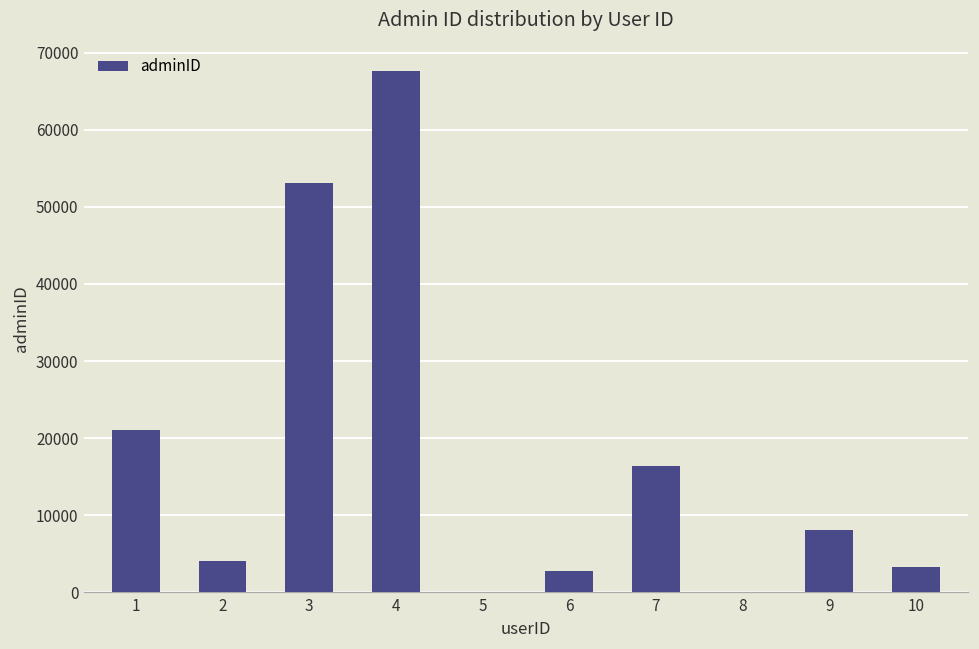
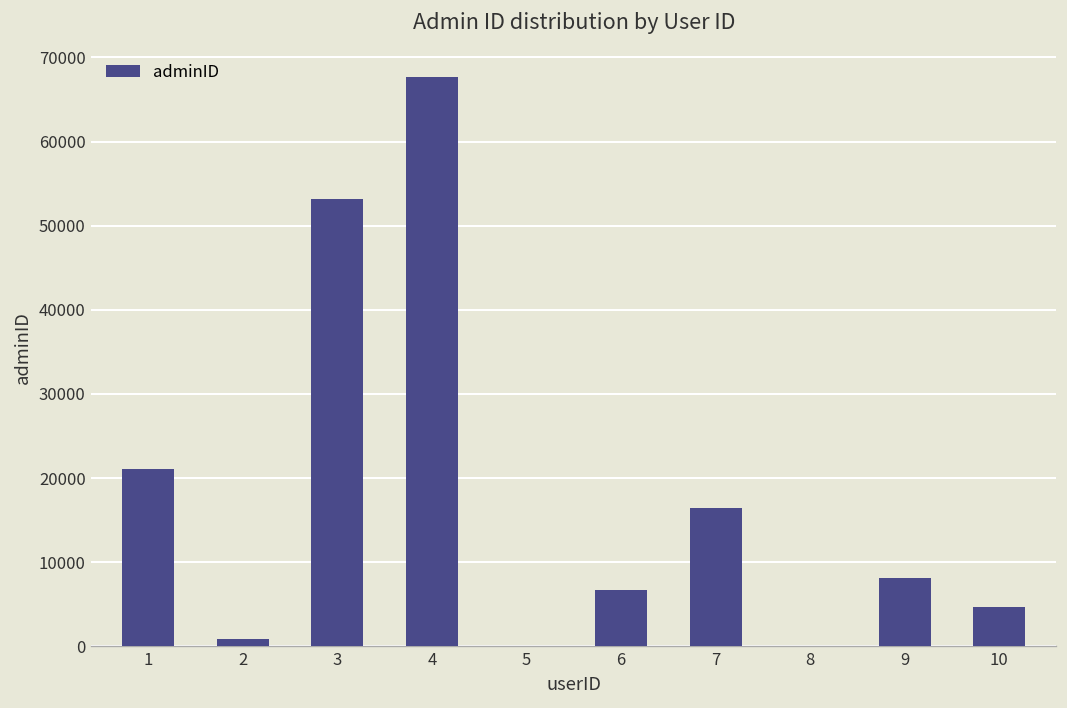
2: 4000 -> 1000
6: 3000 -> 7000
10: 3000 -> 5000
